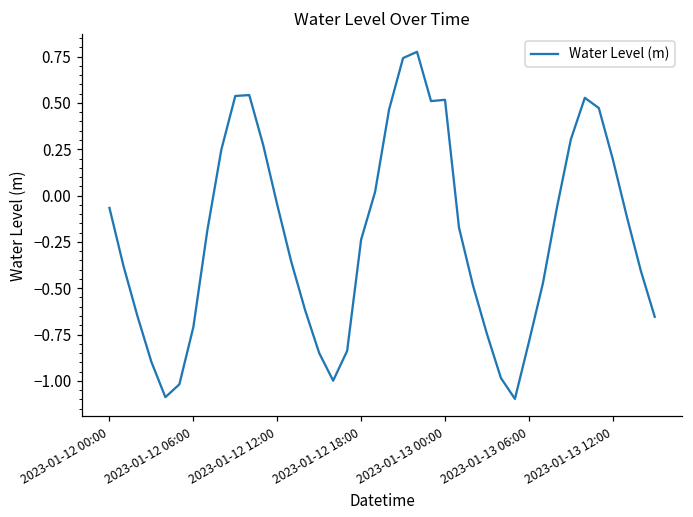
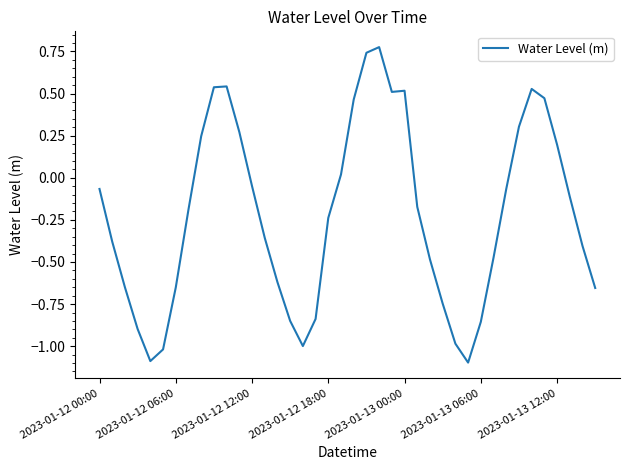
2023-01-12 06:00: -0.71 -> -0.65
2023-01-13 06:00: -0.79 -> -0.86
